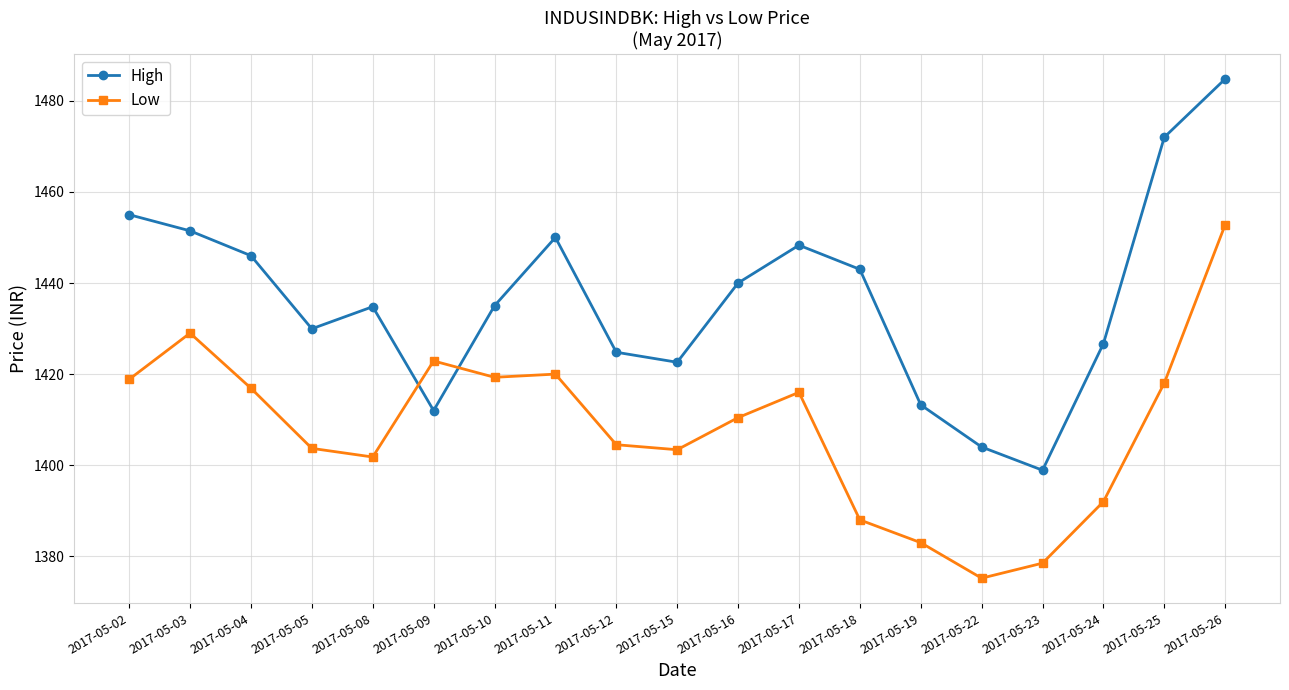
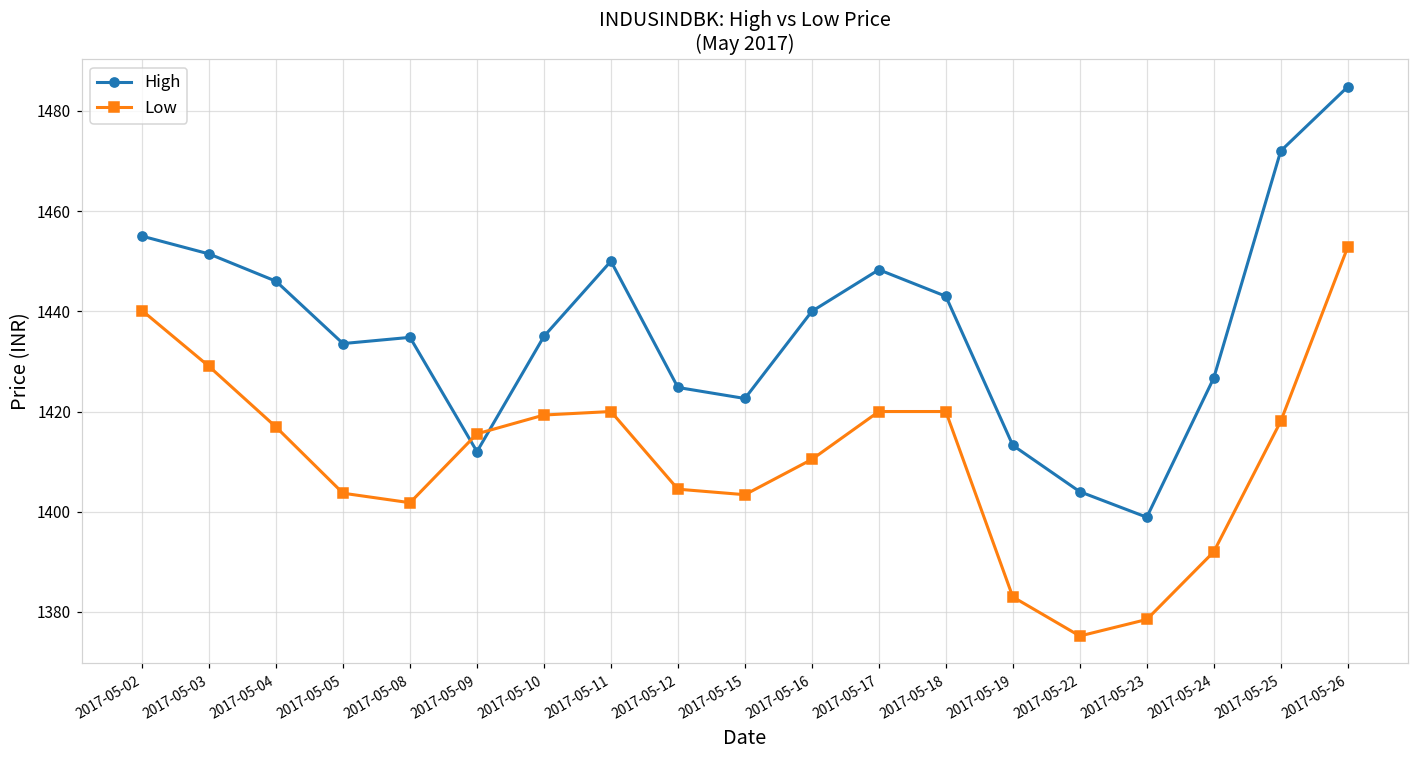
Low, 2017-05-02: 1419 -> 1440
High, 2017-05-05: 1430 -> 1434
Low, 2017-05-09: 1423 -> 1416
Low, 2017-05-17: 1416 -> 1420
Low, 2017-05-18: 1388 -> 1420
